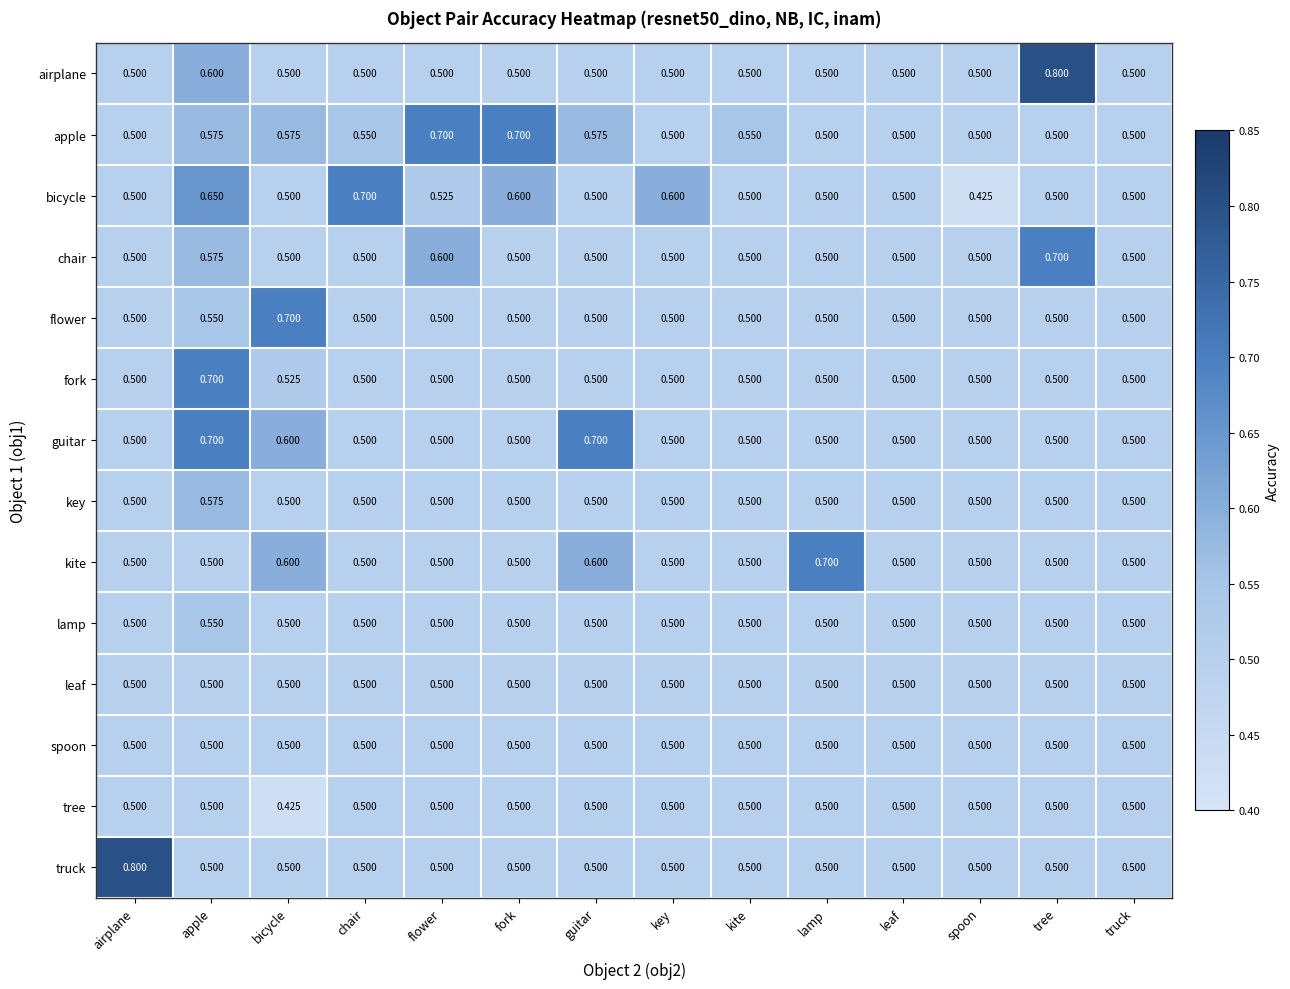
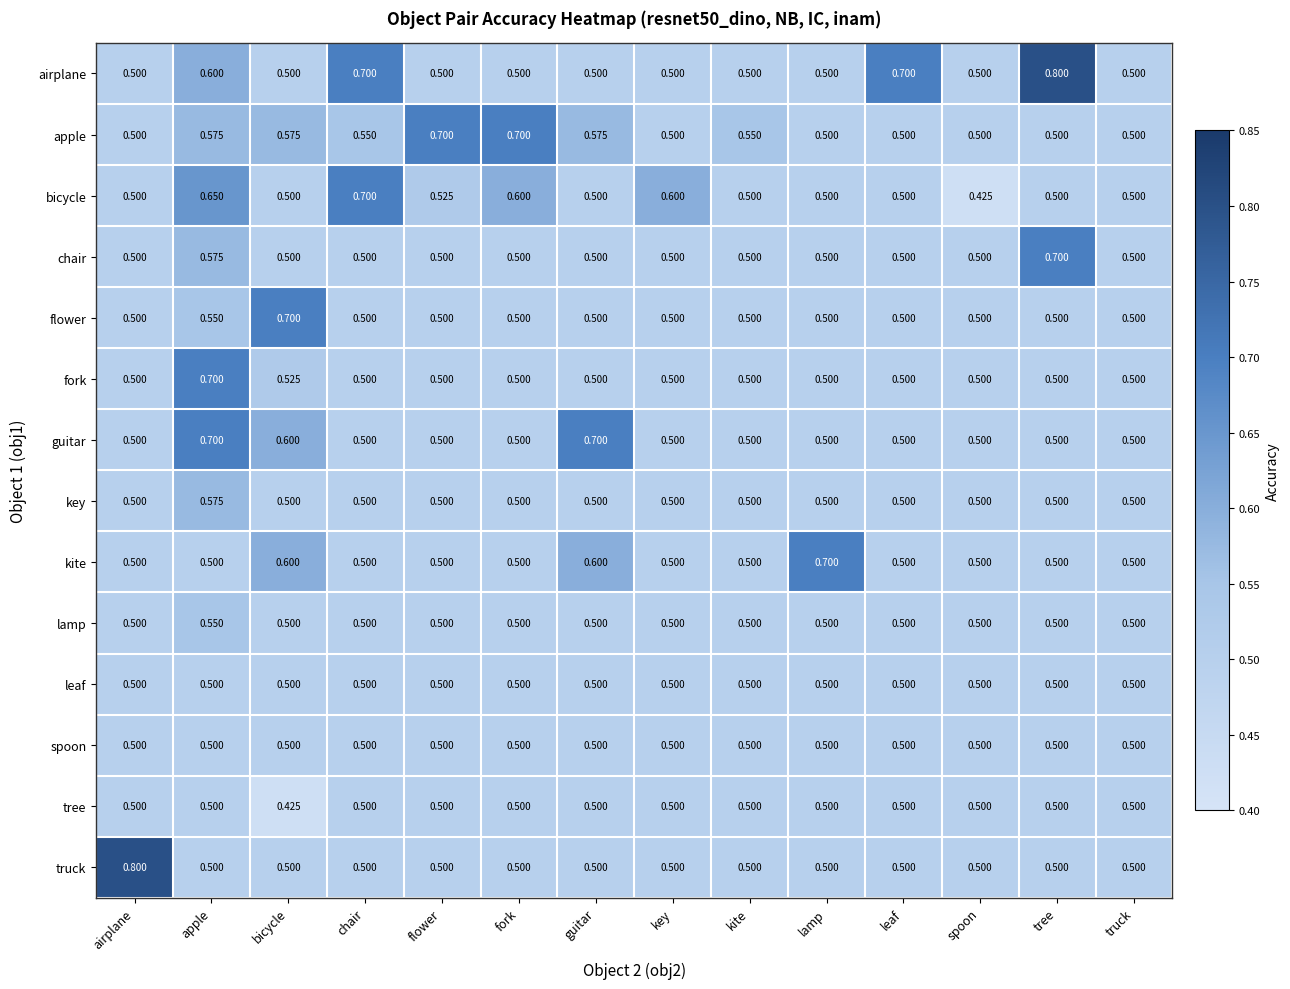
airplane, chair: 0.500 -> 0.700
airplane, leaf: 0.500 -> 0.700
chair, flower: 0.600 -> 0.500
